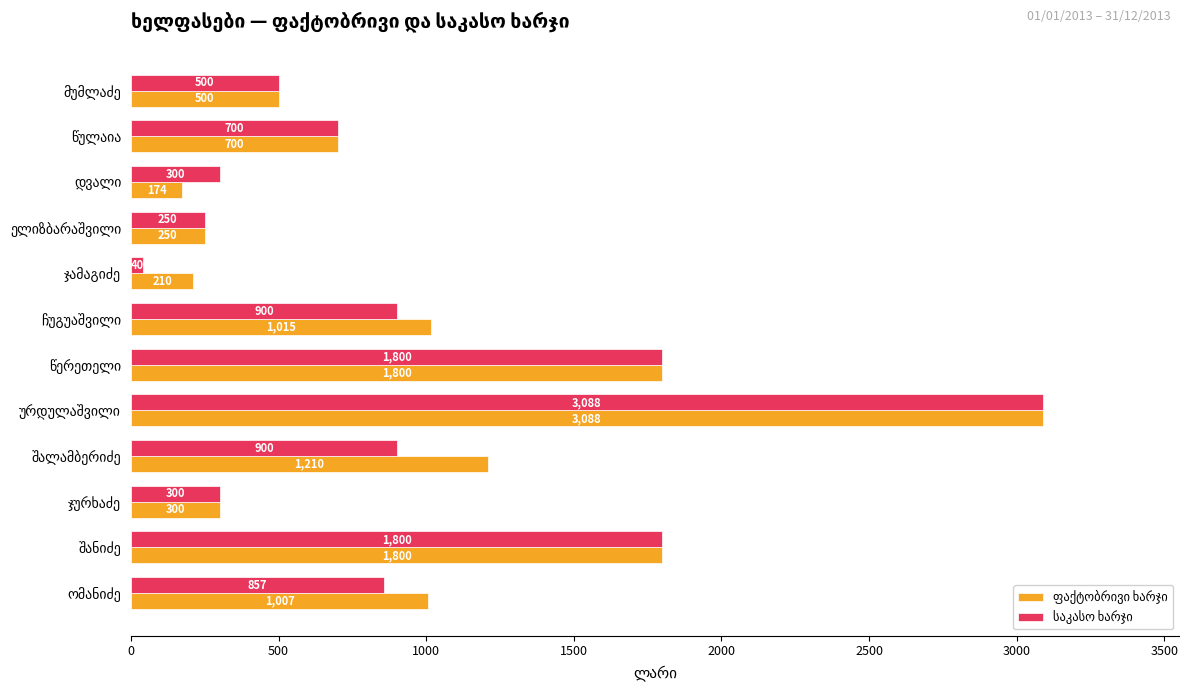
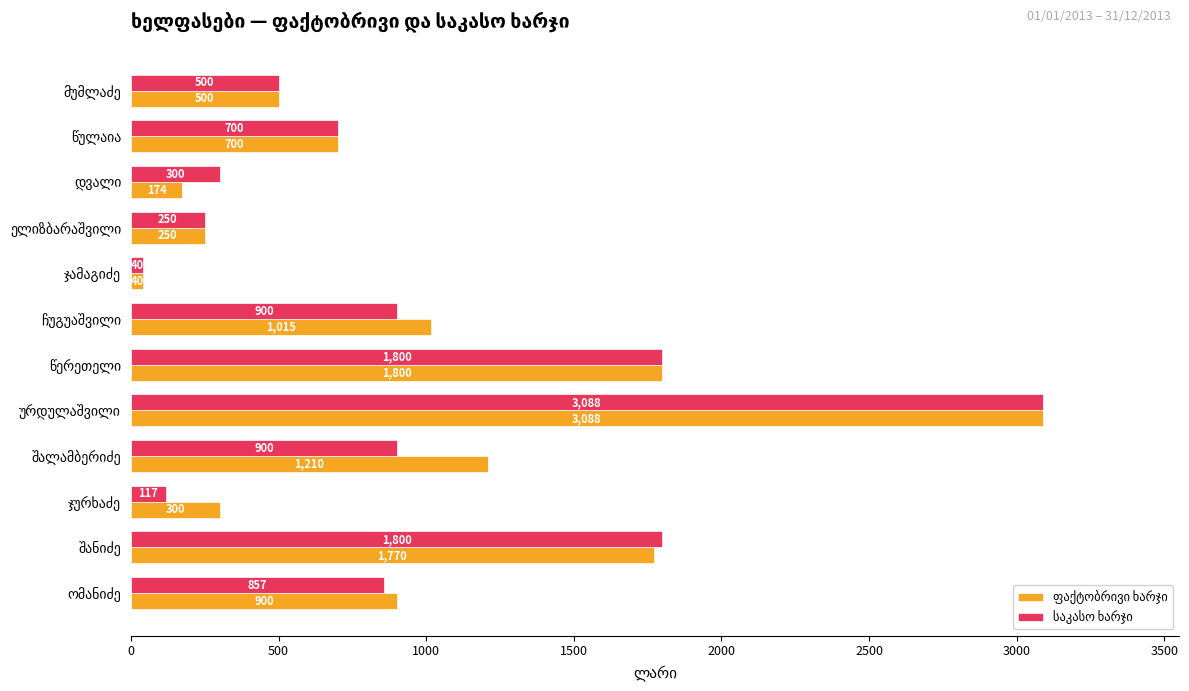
ფაქტობრივი ხარჯი, ჯამაგიძე: 210 -> 40
საკასო ხარჯი, ჯურხაძე: 300 -> 117
ფაქტობრივი ხარჯი, შანიძე: 1,800 -> 1,770
ფაქტობრივი ხარჯი, ომანიძე: 1,007 -> 900
